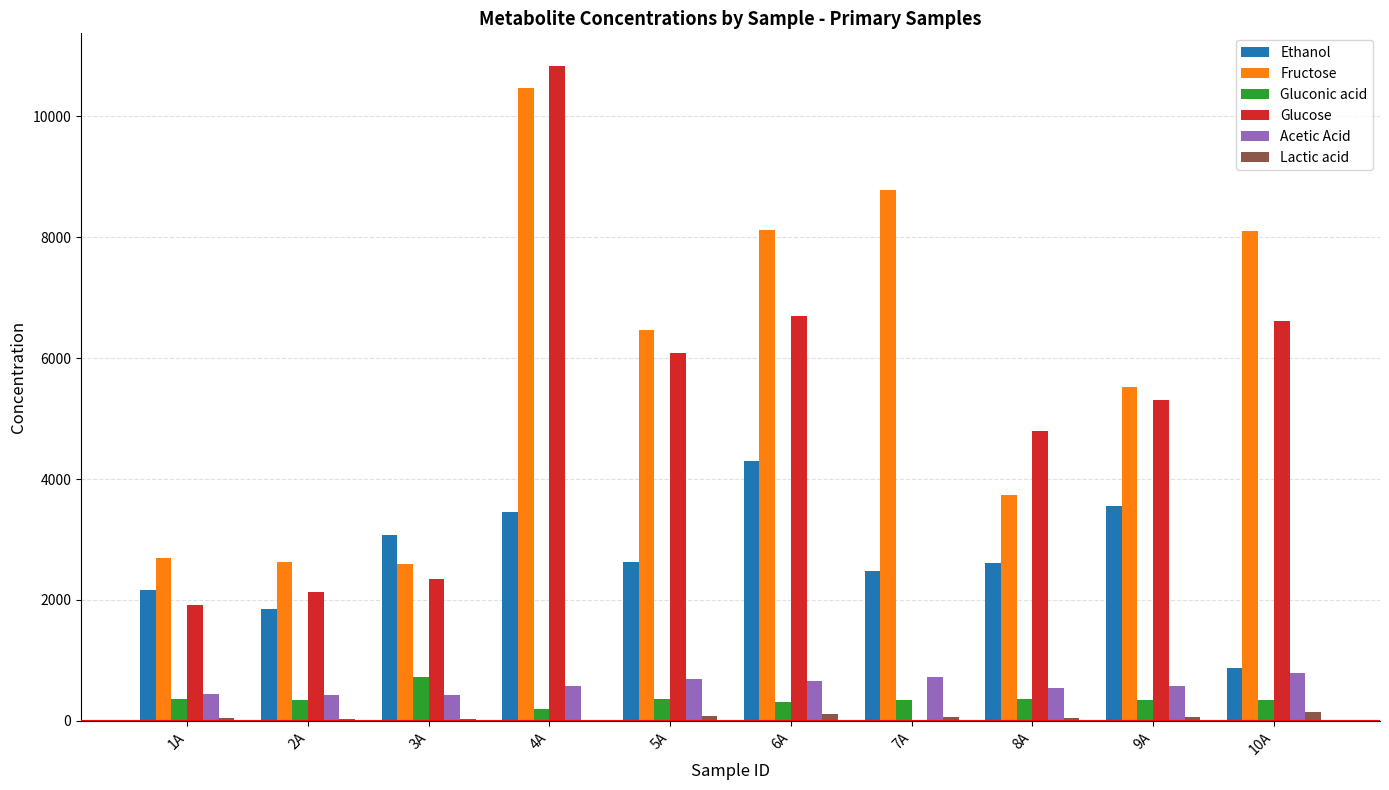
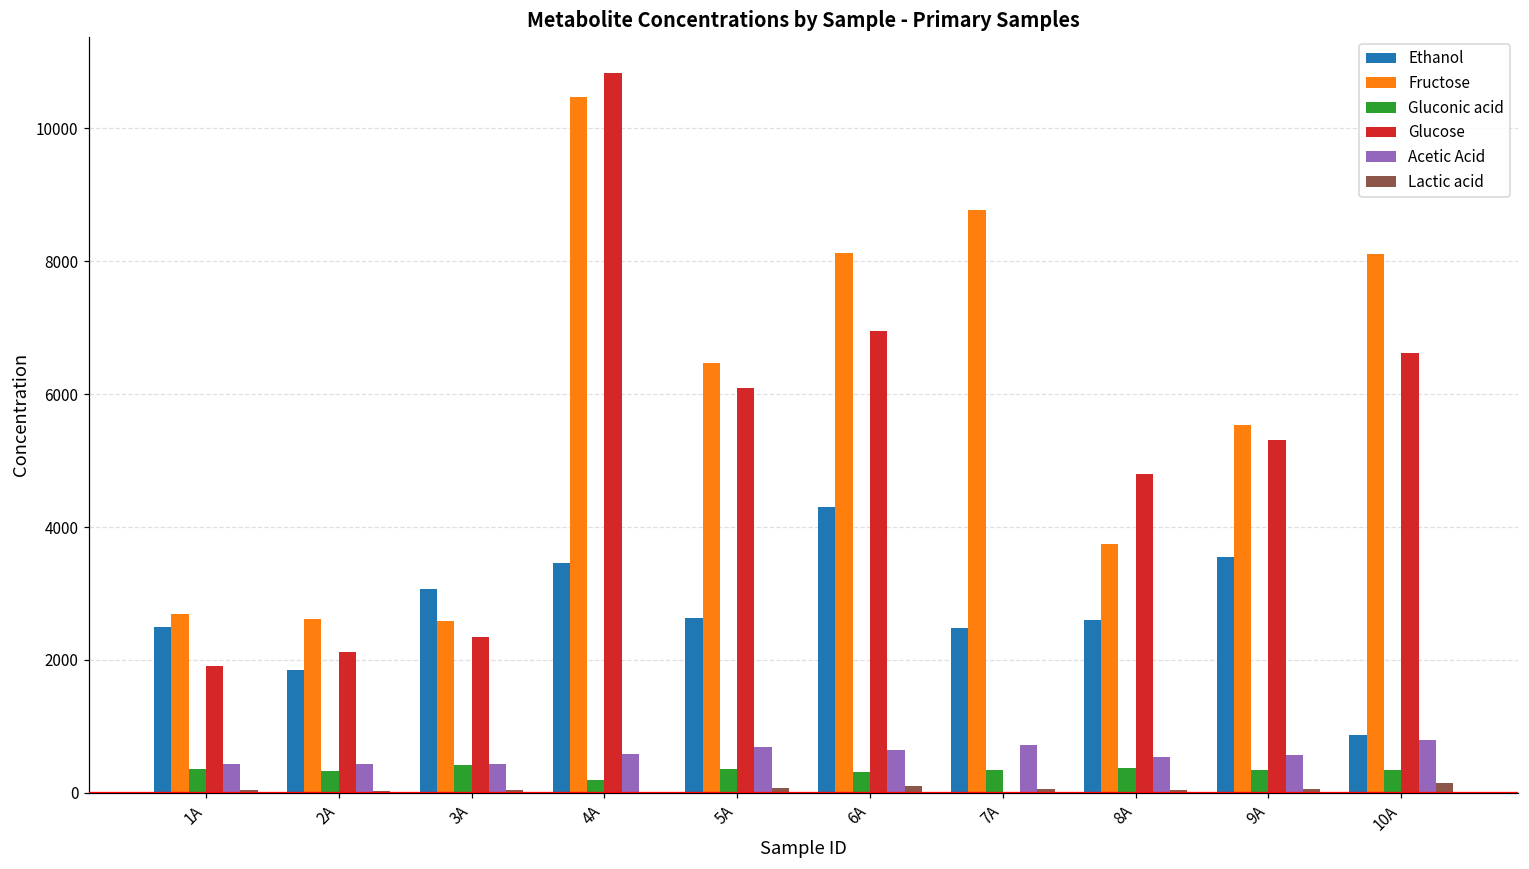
Ethanol, 1A: 2200 -> 2500
Gluconic acid, 3A: 700 -> 400
Glucose, 6A: 6700 -> 6900
